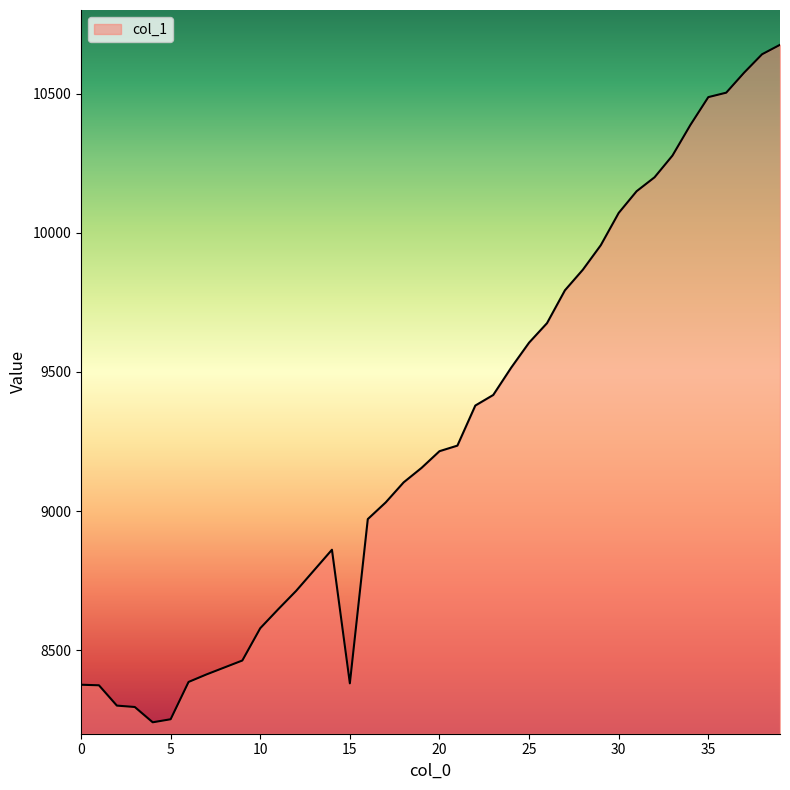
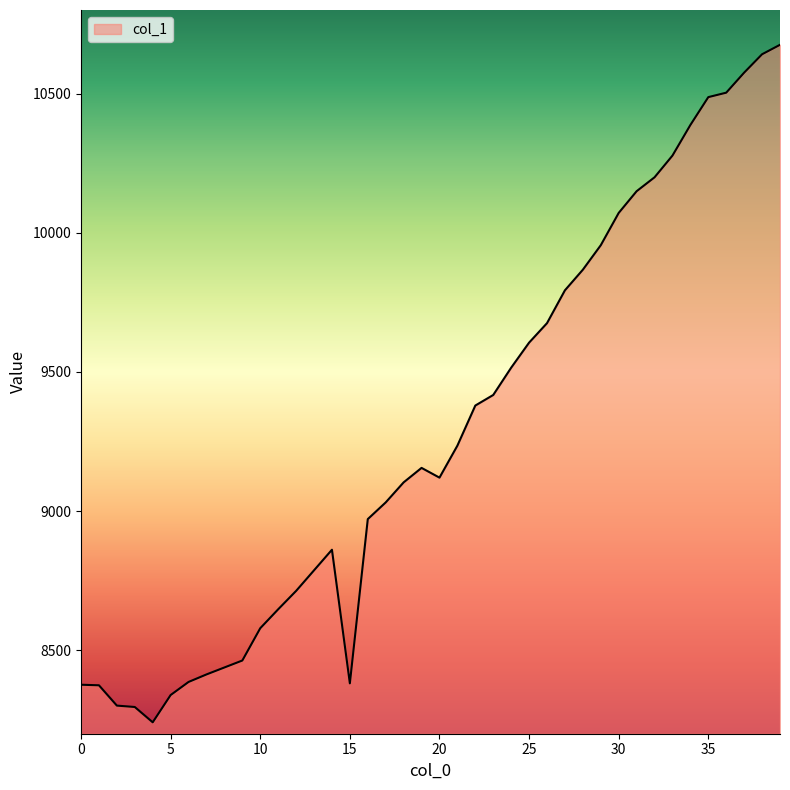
5: 8250 -> 8340
20: 9220 -> 9120
